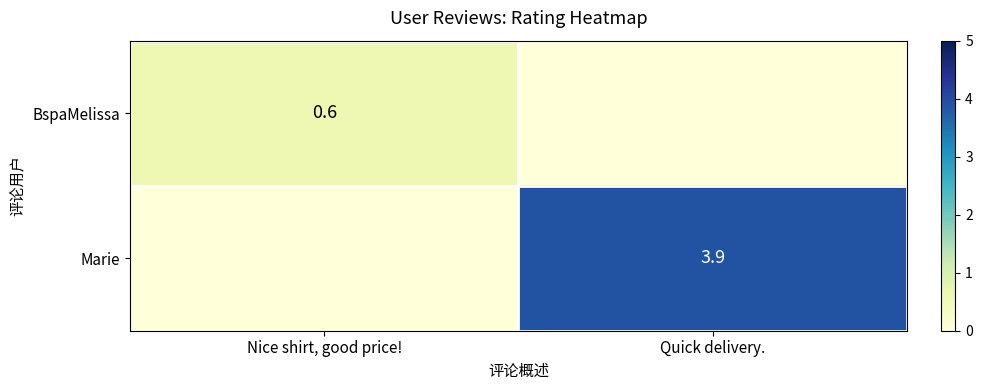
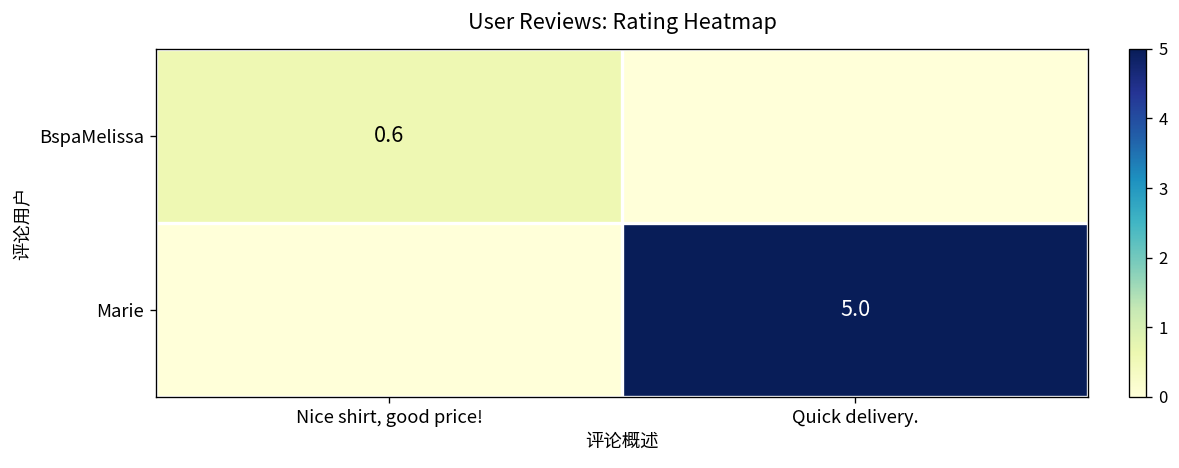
Marie, Quick delivery.: 3.9 -> 5.0
